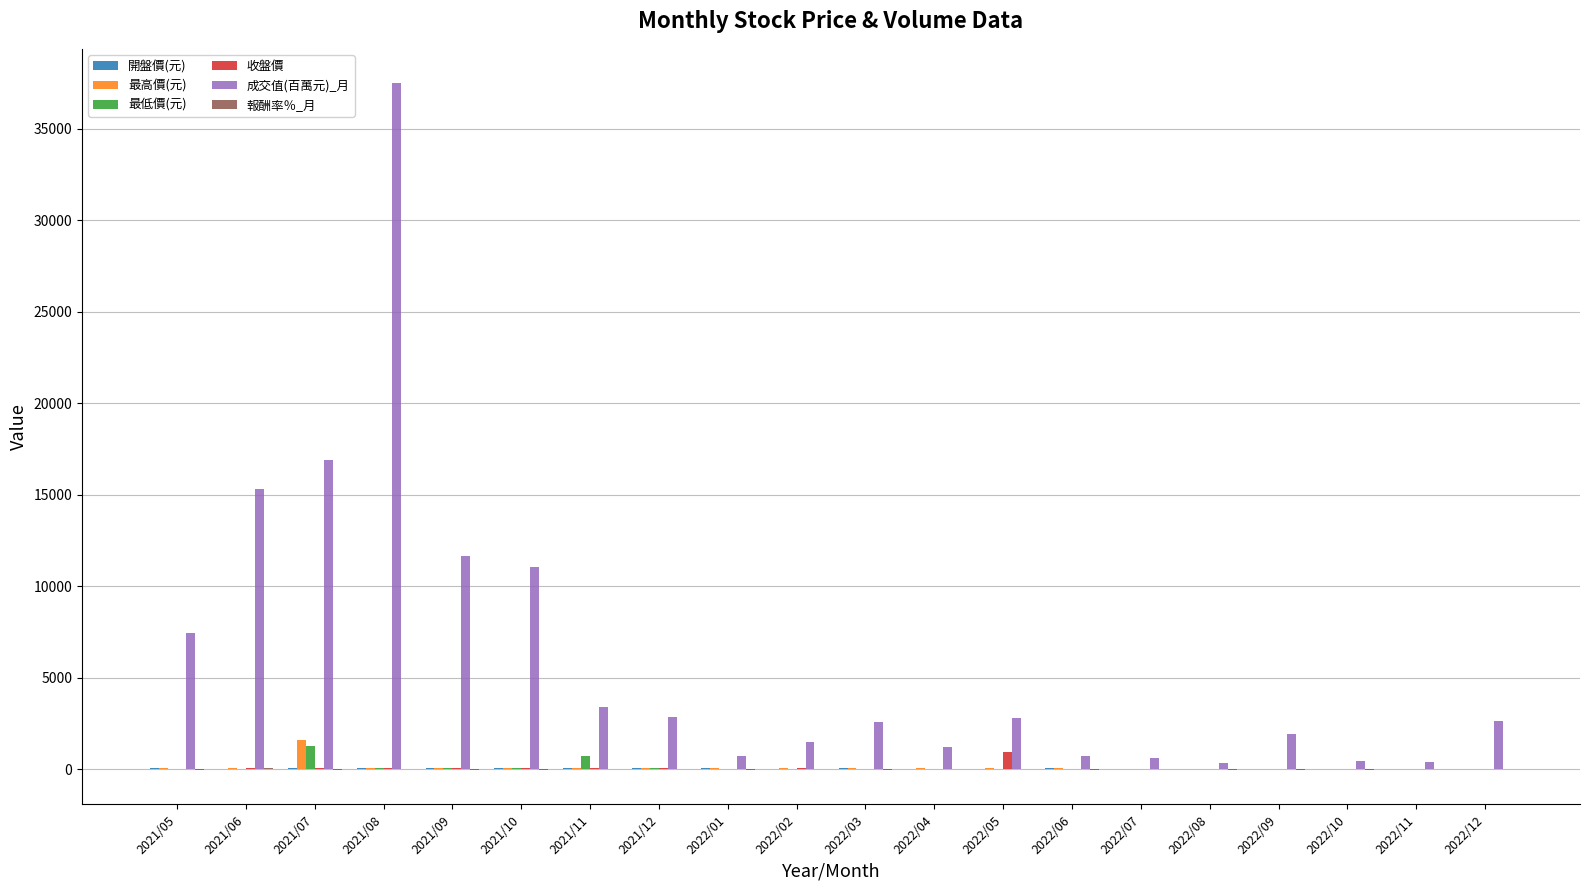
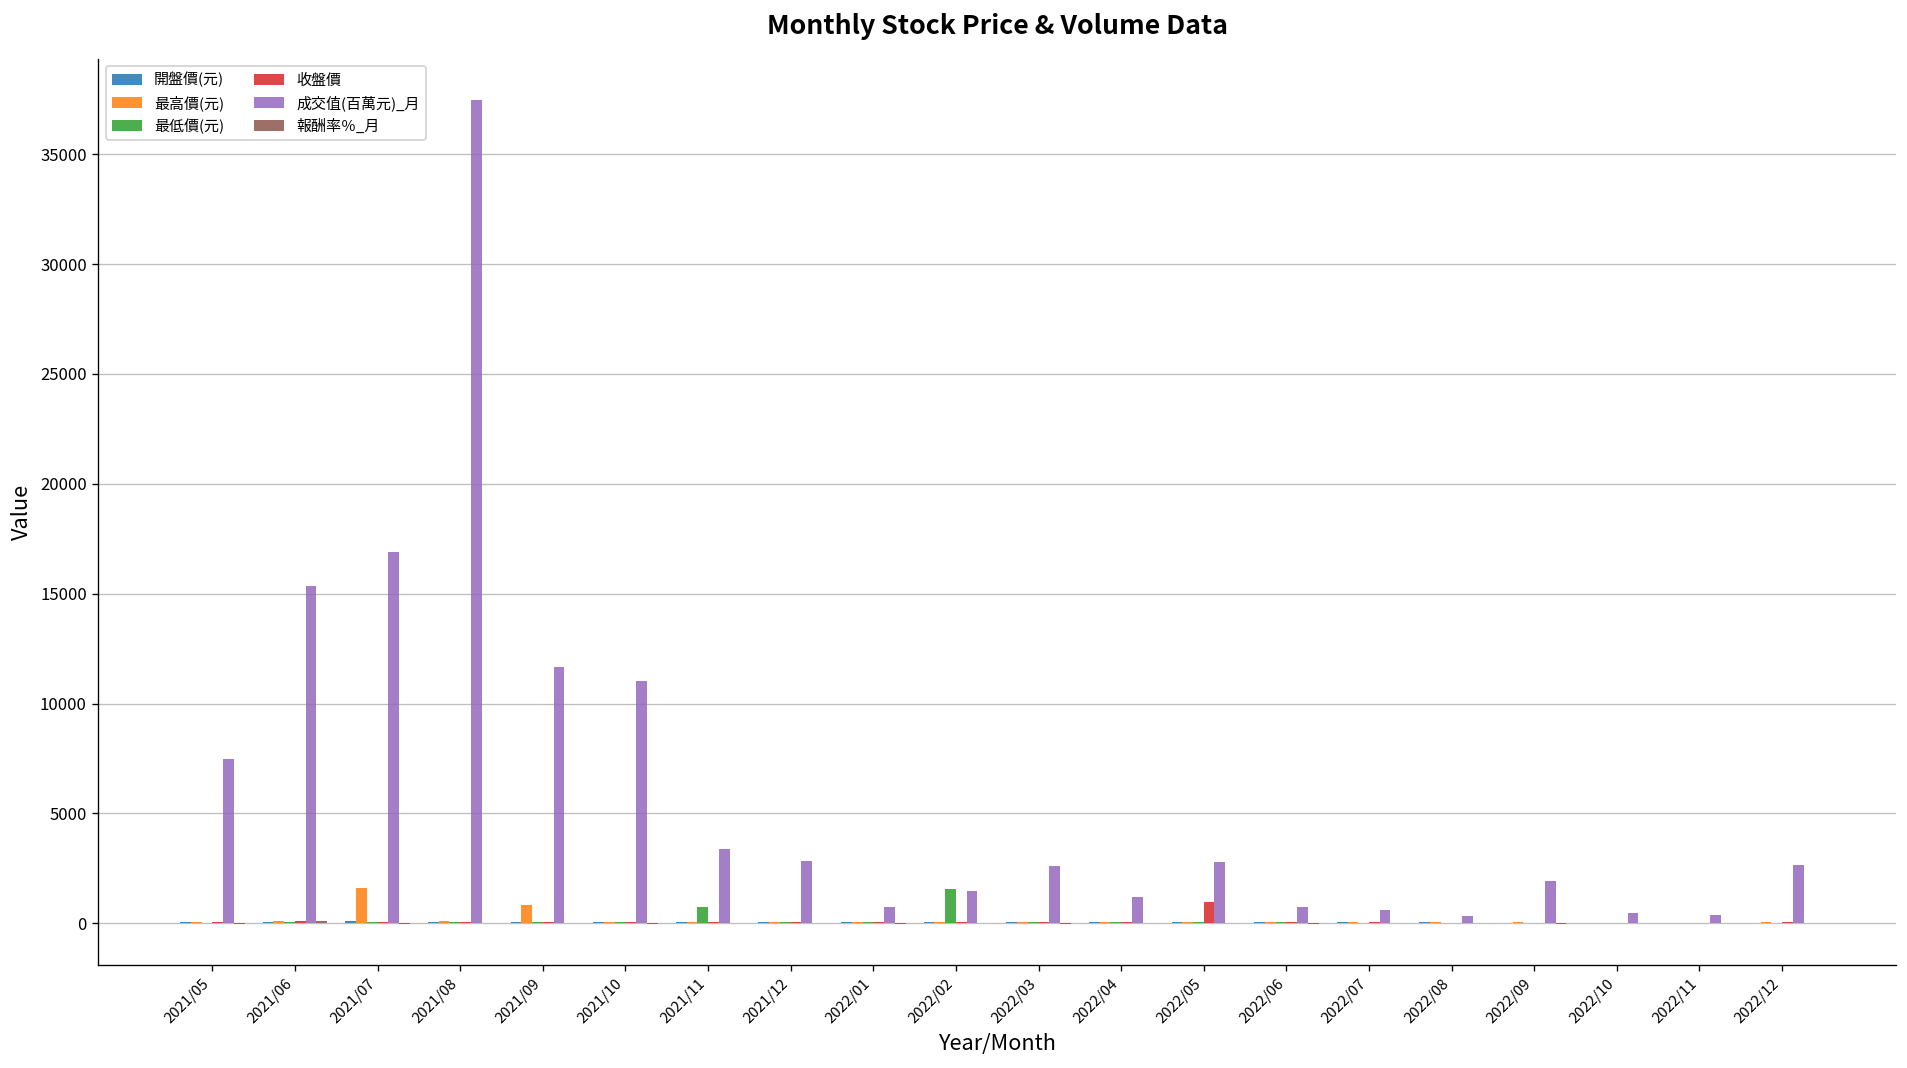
最低價(元), 2021/07: 1300 -> 100
最高價(元), 2021/09: 100 -> 800
最低價(元), 2022/02: 0 -> 1600
